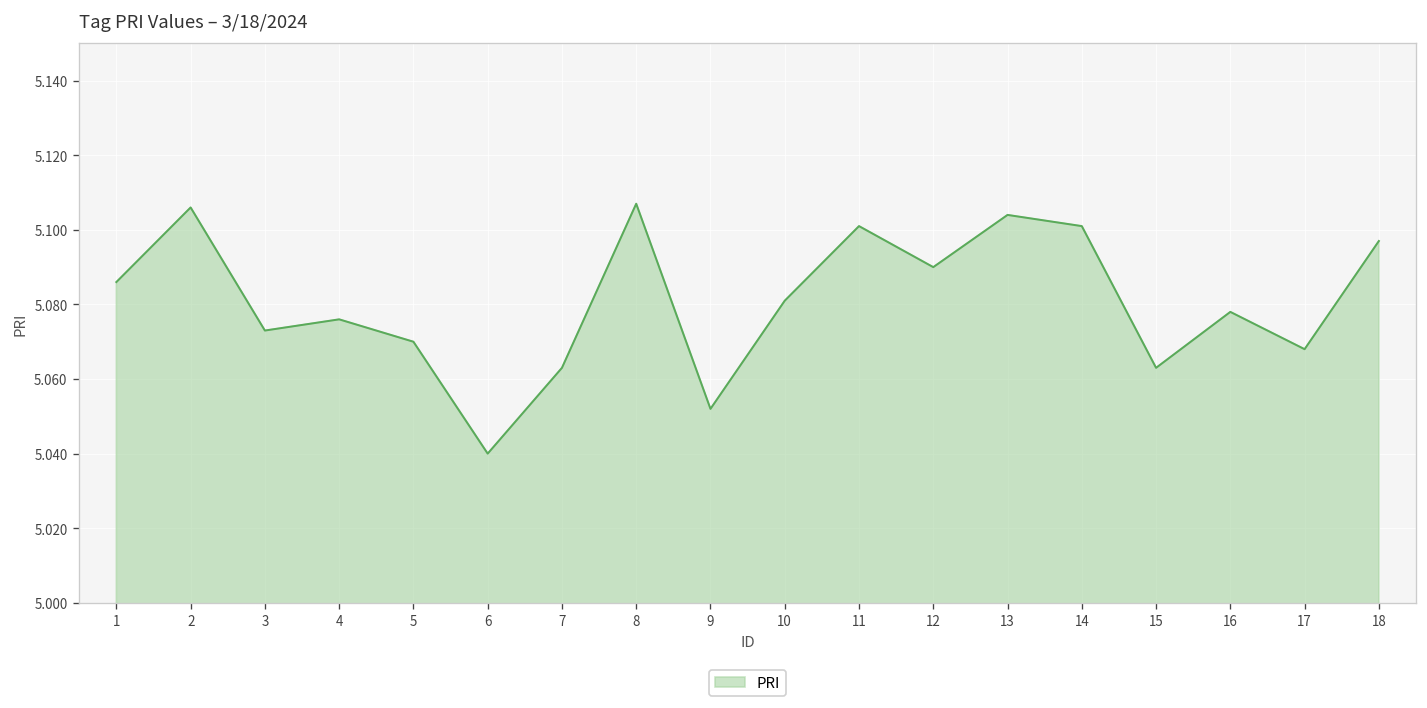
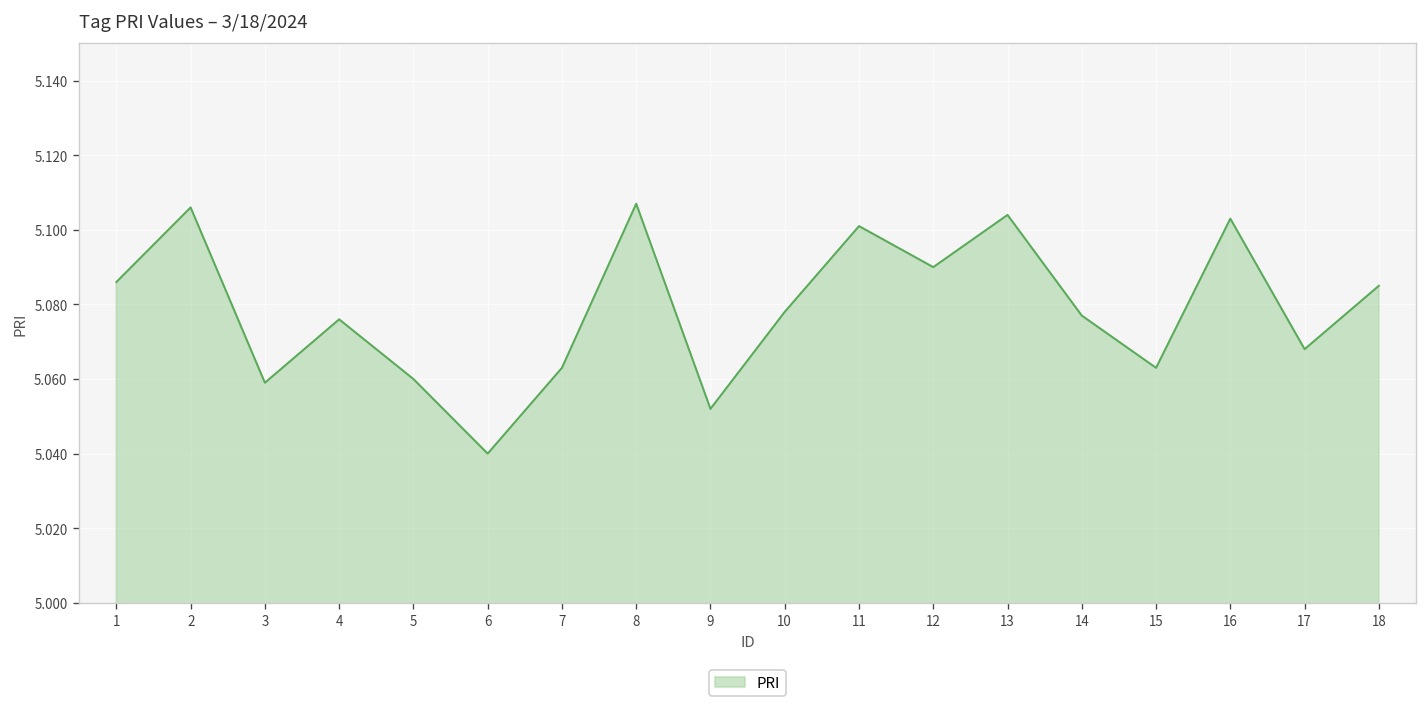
3: 5.073 -> 5.059
5: 5.07 -> 5.06
10: 5.081 -> 5.078
14: 5.101 -> 5.077
16: 5.078 -> 5.103
18: 5.097 -> 5.085
